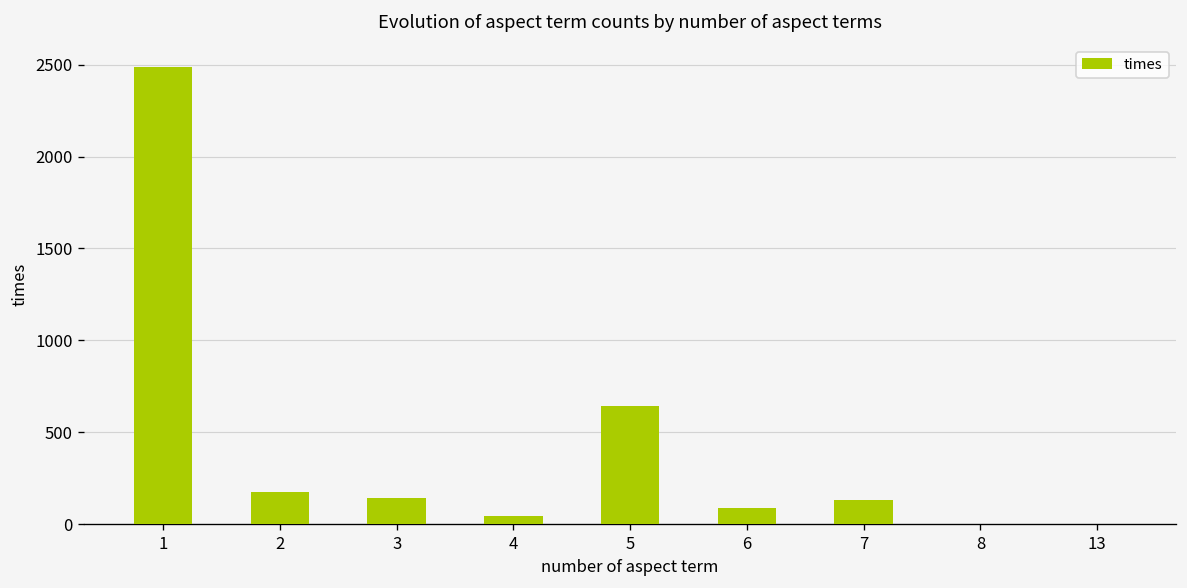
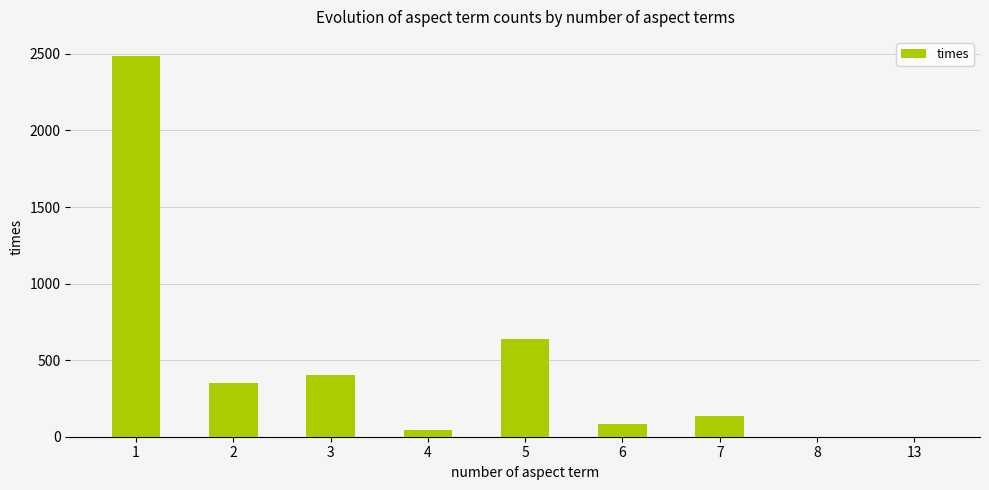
2: 170 -> 350
3: 140 -> 400
